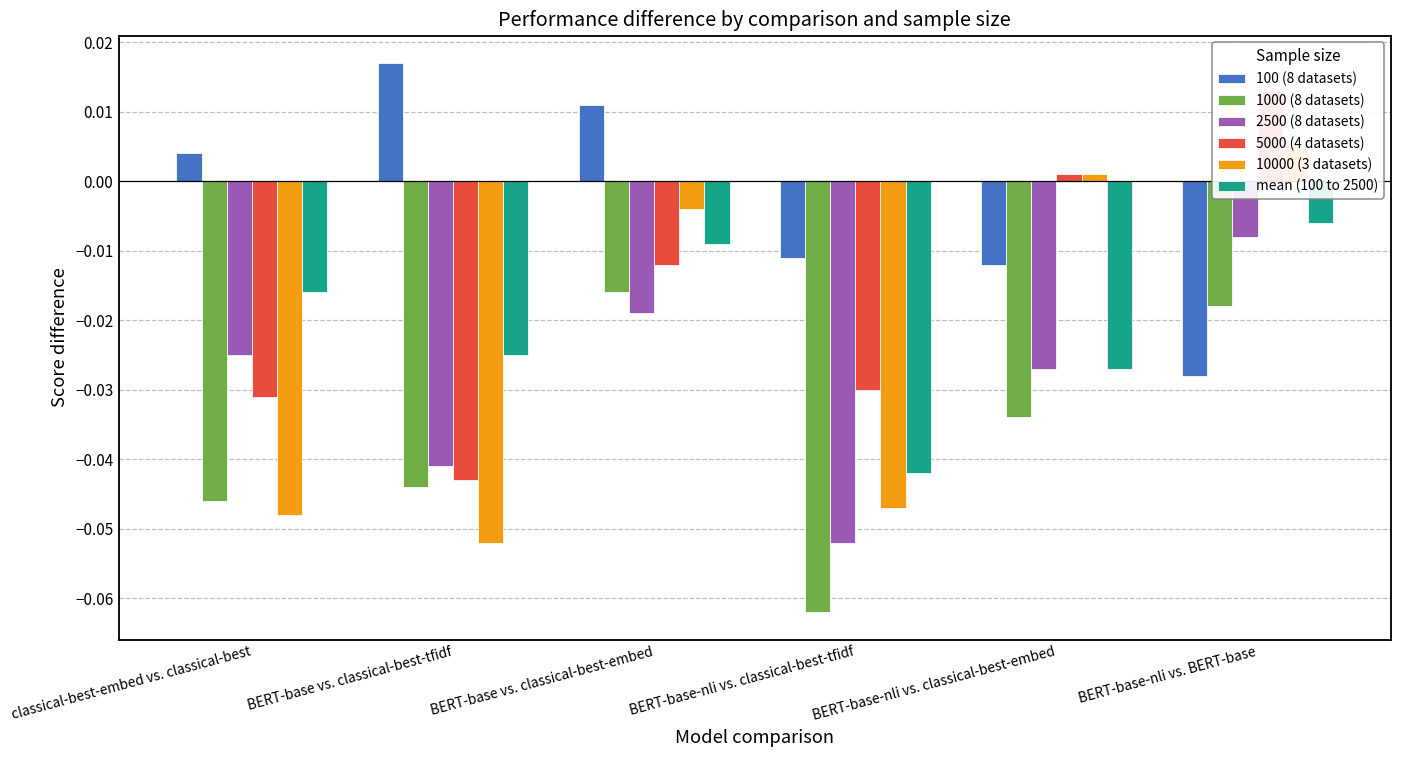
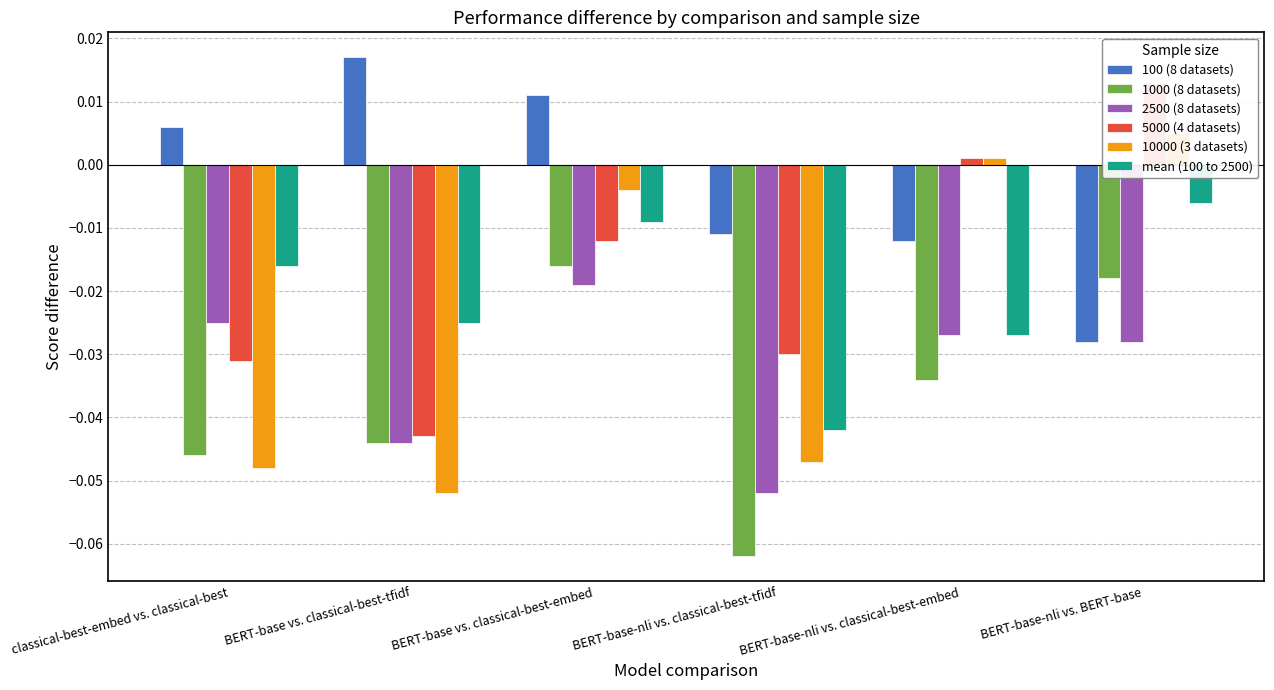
100 (8 datasets), classical-best-embed vs. classical-best: 0.004 -> 0.006
2500 (8 datasets), BERT-base vs. classical-best-tfidf: -0.041 -> -0.044
2500 (8 datasets), BERT-base-nli vs. BERT-base: -0.008 -> -0.028
